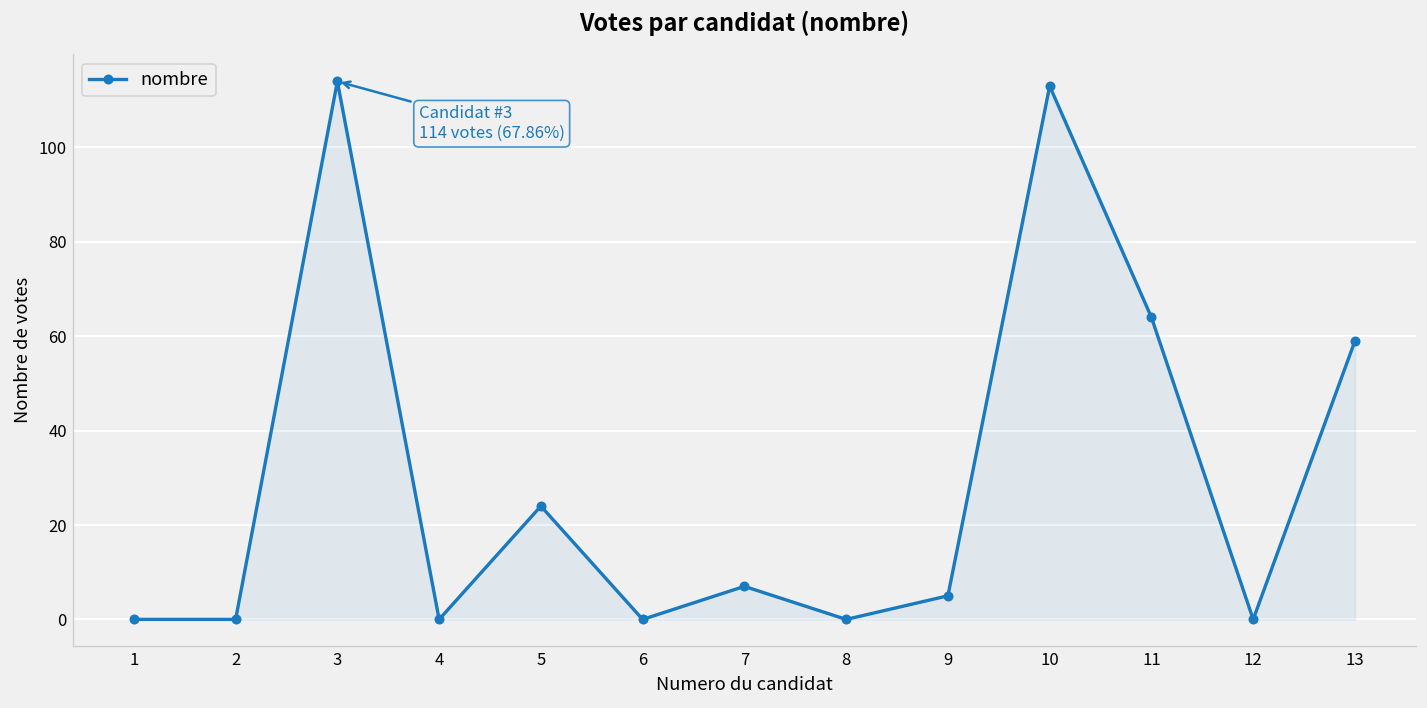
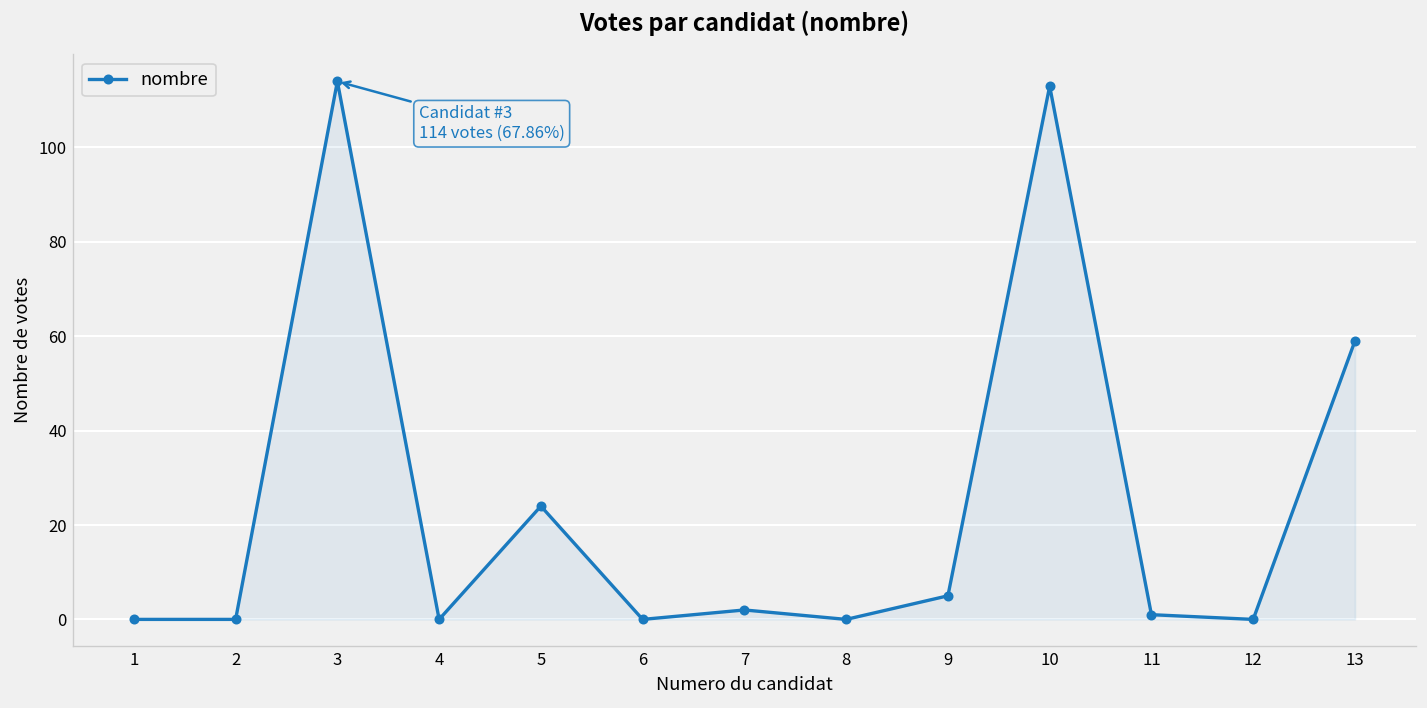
7: 7 -> 2
11: 64 -> 1
